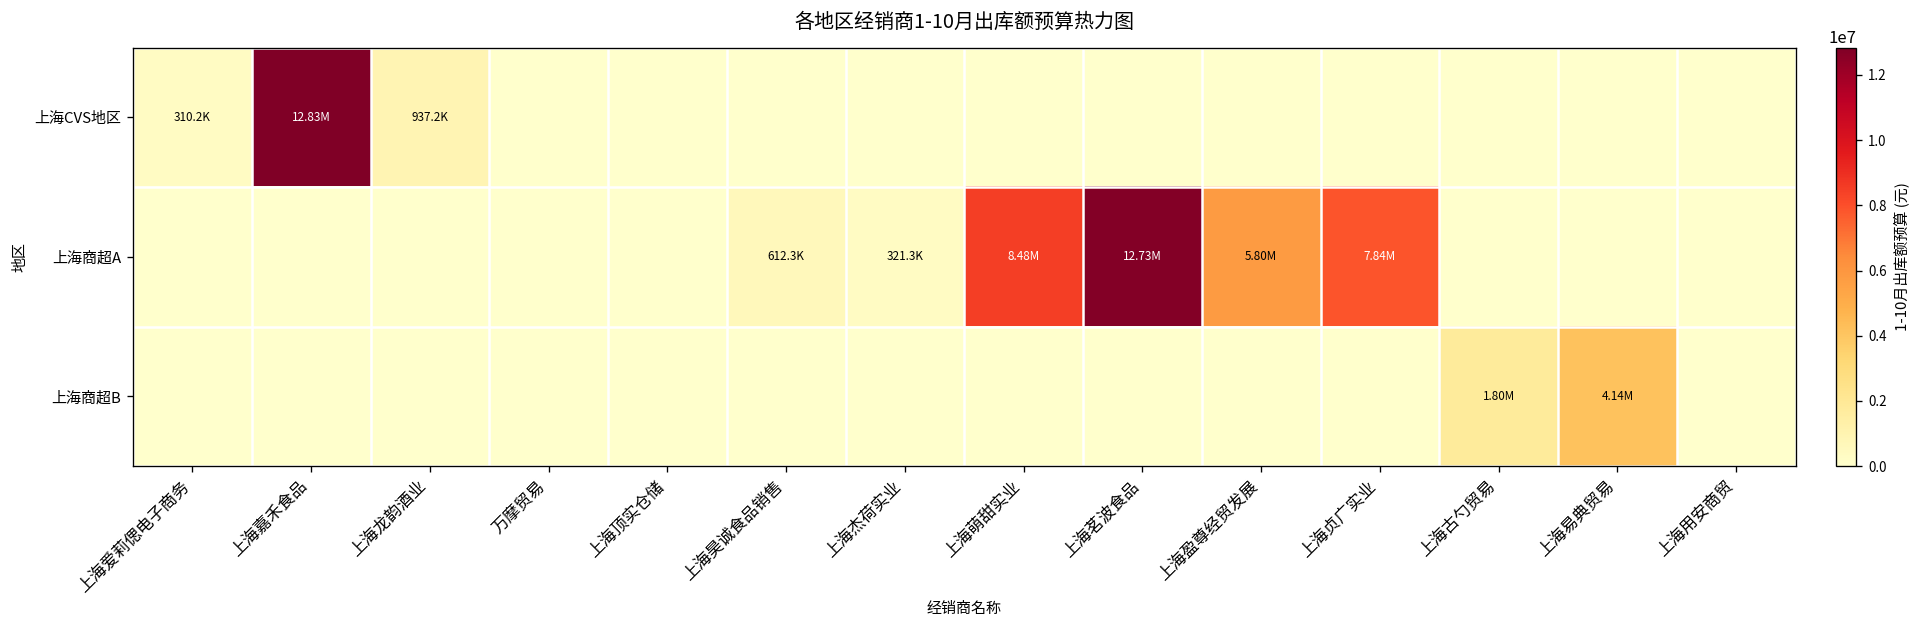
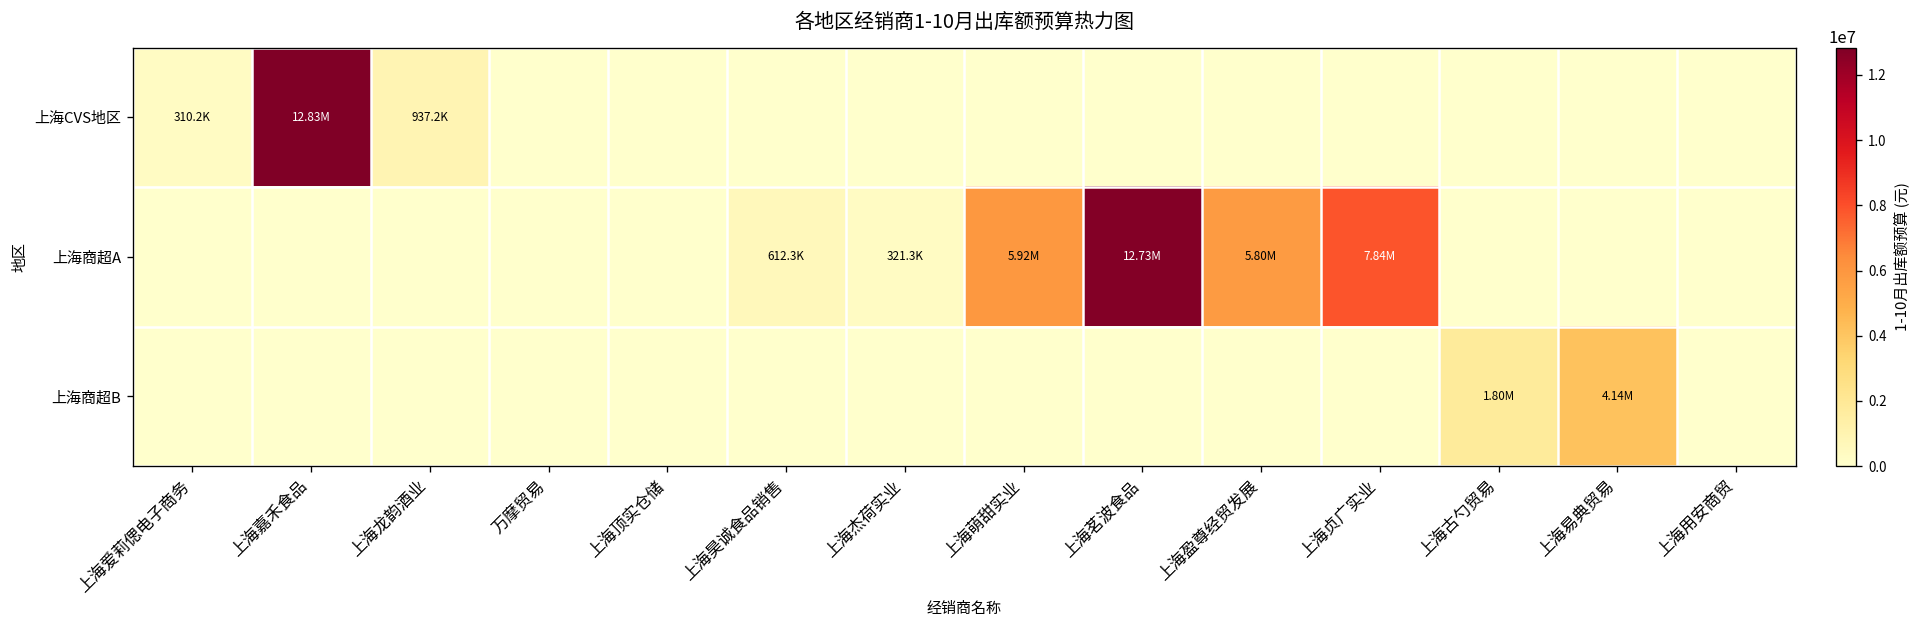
上海商超A, 上海萌甜实业: 8.48M -> 5.92M
